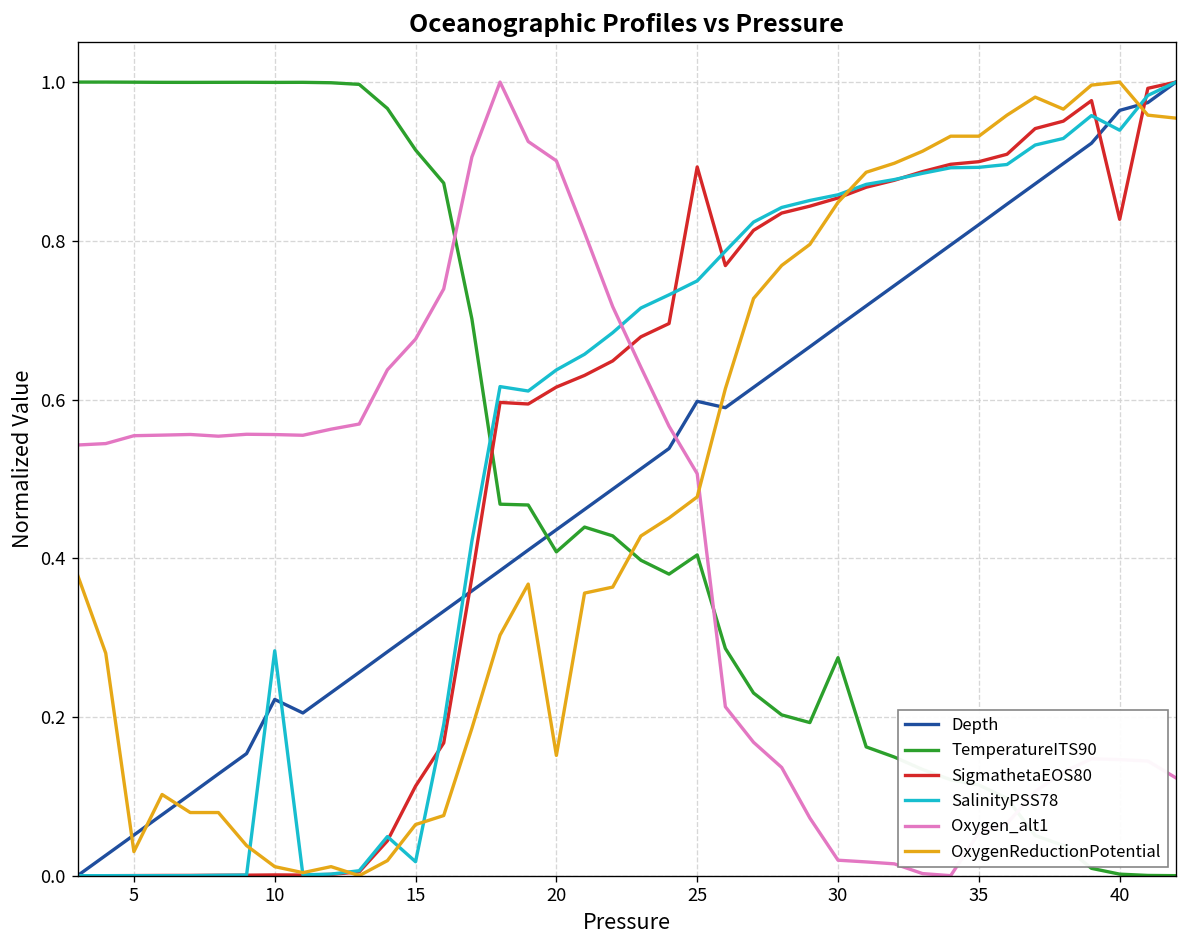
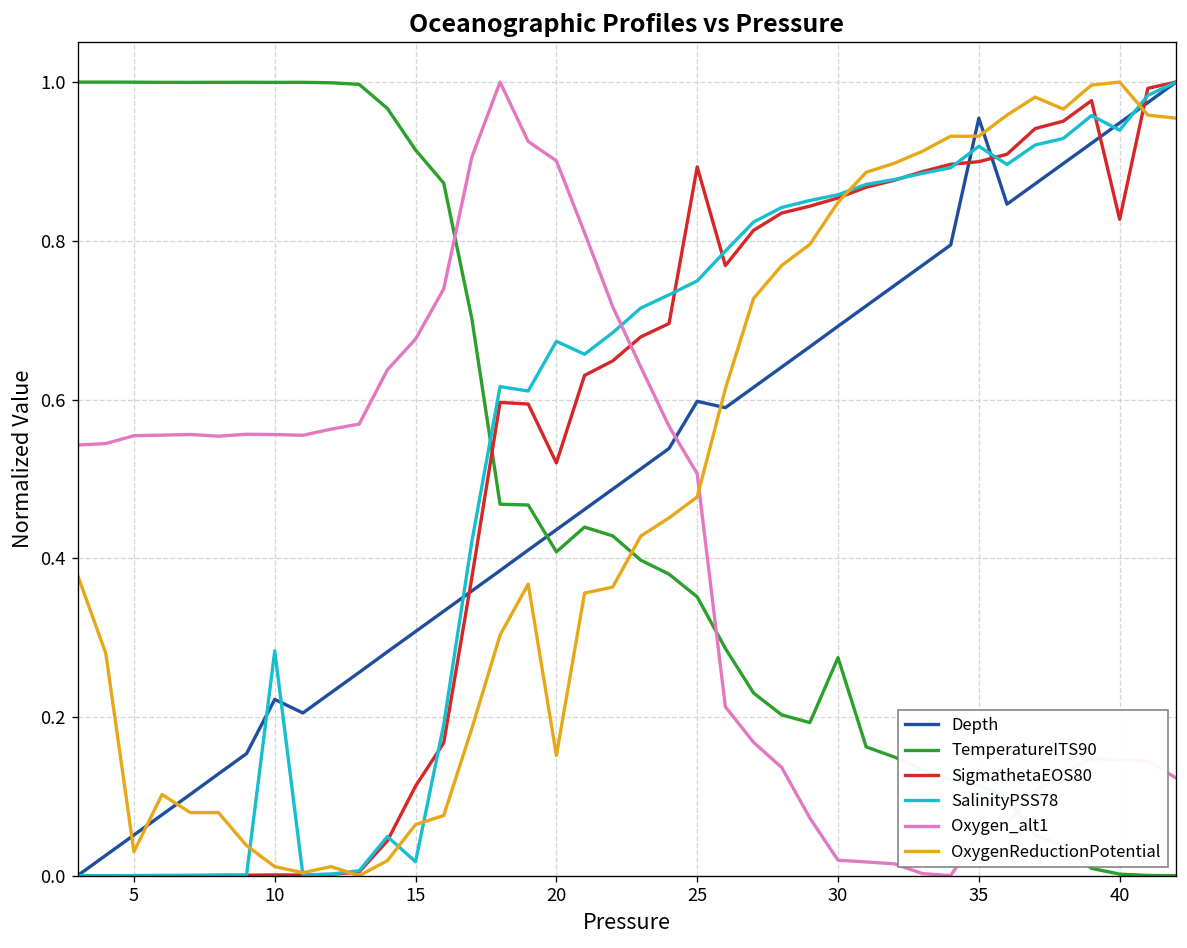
SigmathetaEOS80, 20: 0.62 -> 0.52
SalinityPSS78, 20: 0.64 -> 0.67
TemperatureITS90, 25: 0.40 -> 0.35
Depth, 35: 0.82 -> 0.95
SalinityPSS78, 35: 0.89 -> 0.92
Depth, 40: 0.96 -> 0.95
